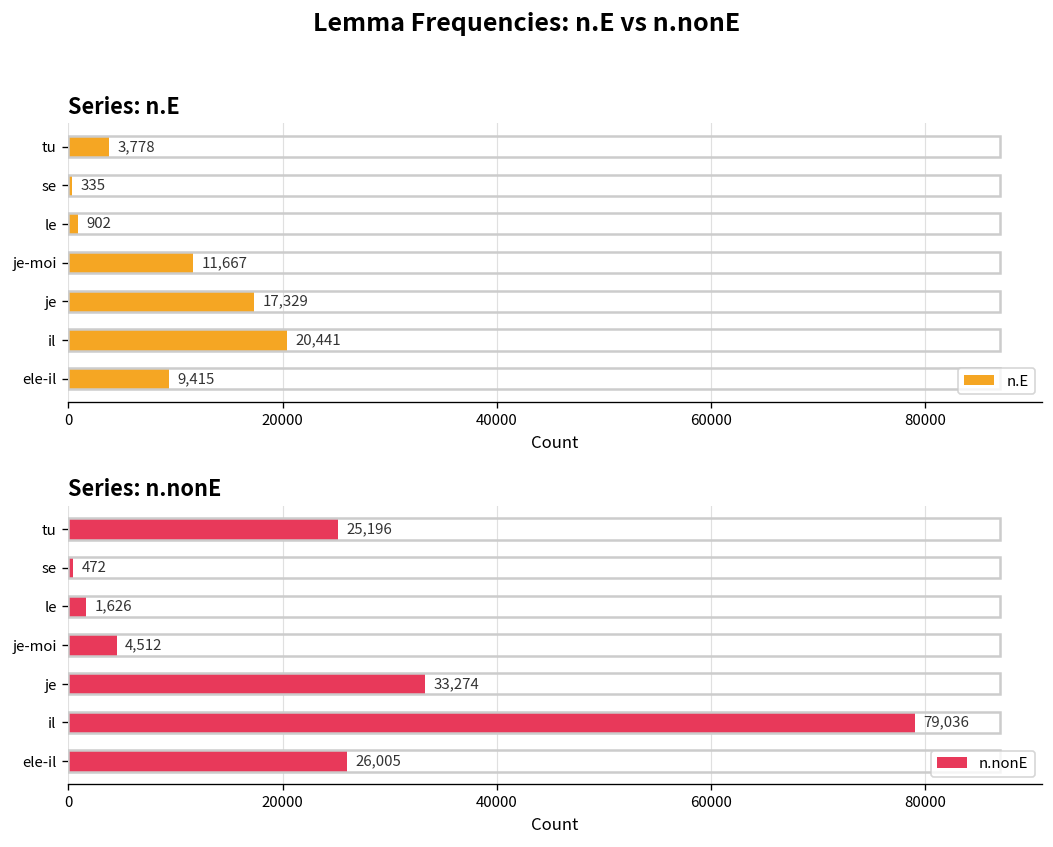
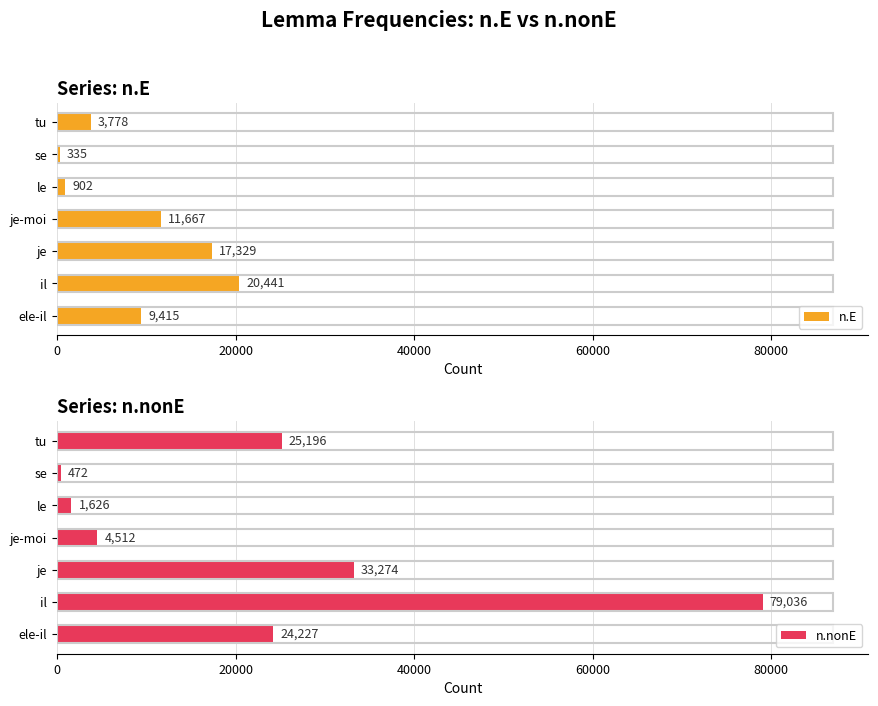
Series: n.nonE, ele-il: 26,005 -> 24,227
